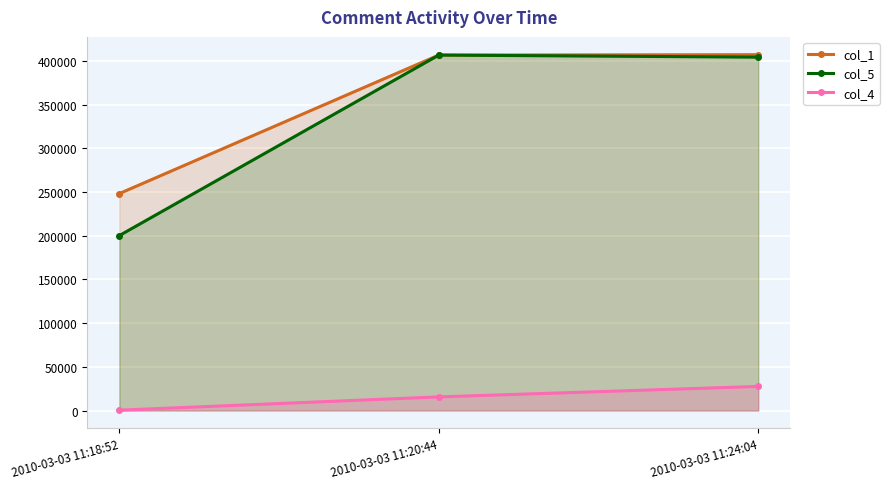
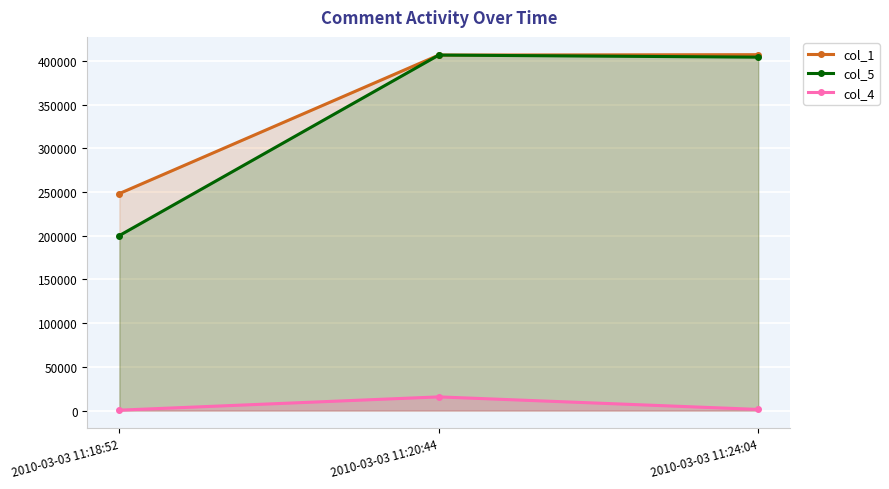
col_4, 2010-03-03 11:24:04: 30000 -> 0
